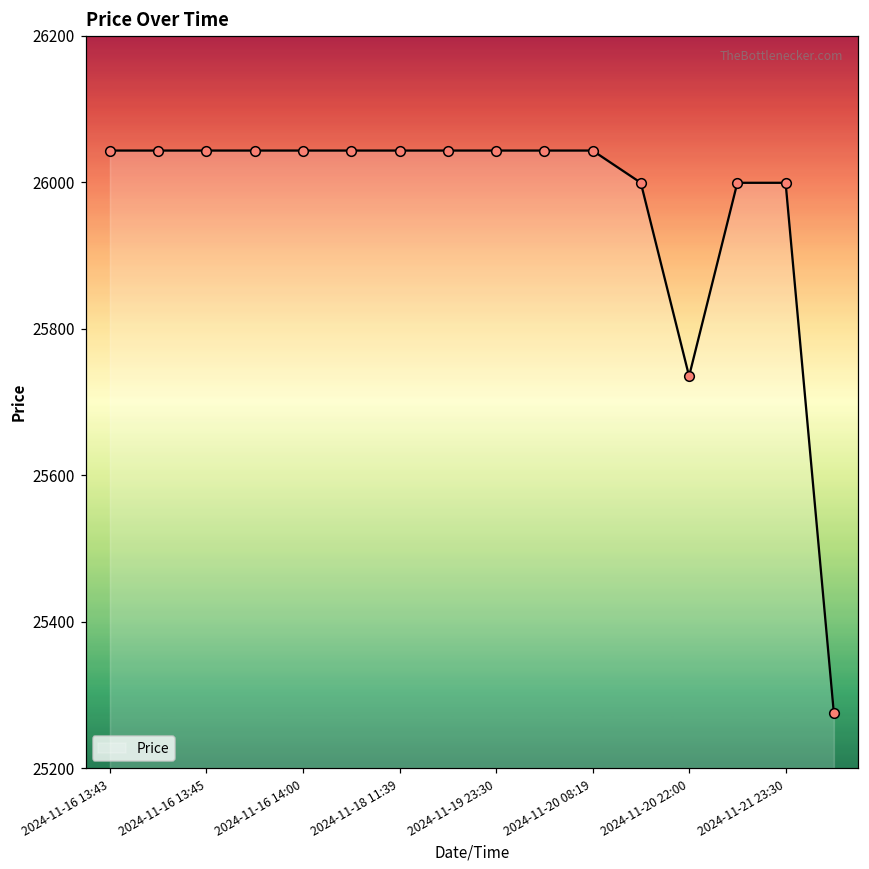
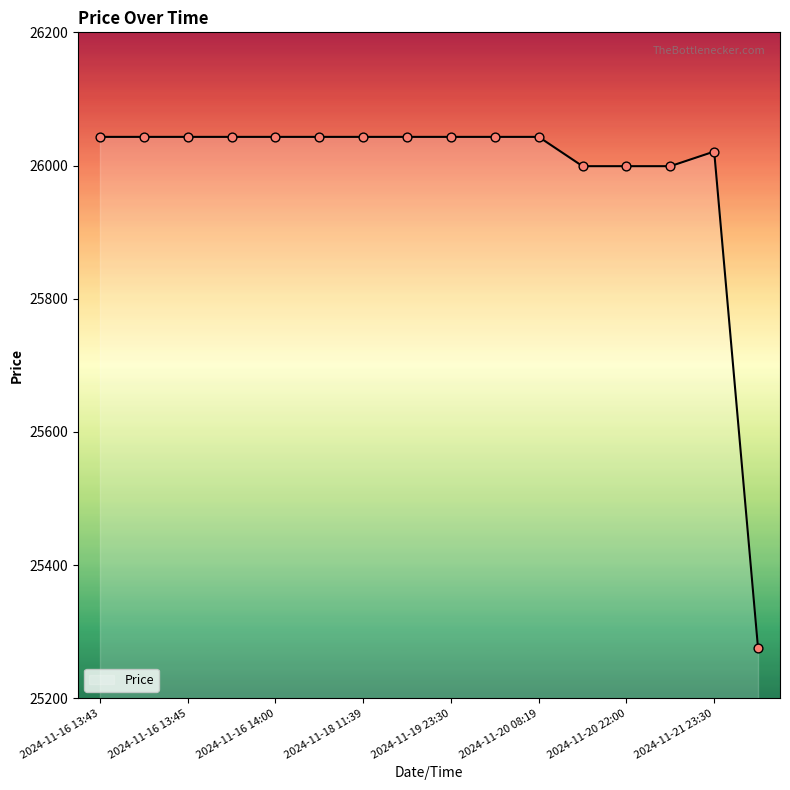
2024-11-20 22:00: 25740 -> 26000
2024-11-21 23:30: 26000 -> 26020
